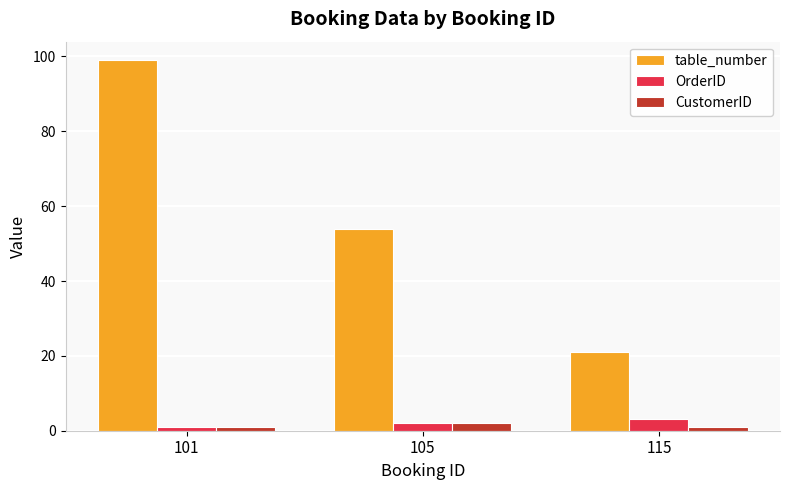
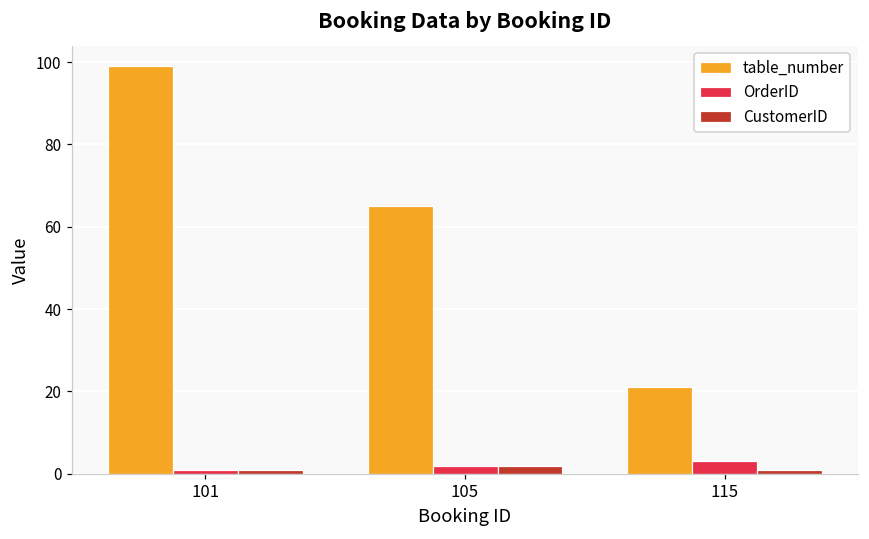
table_number, 105: 54 -> 65
